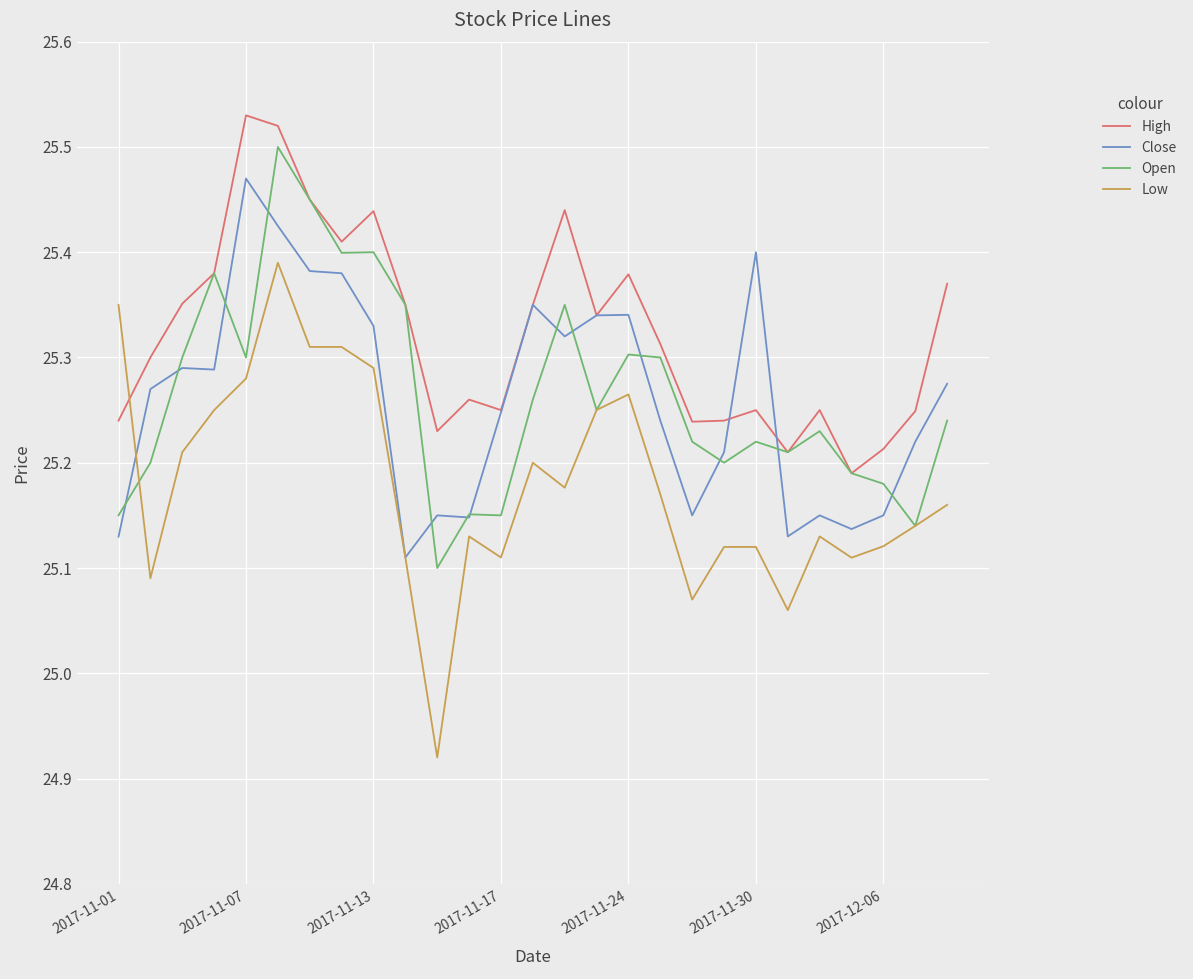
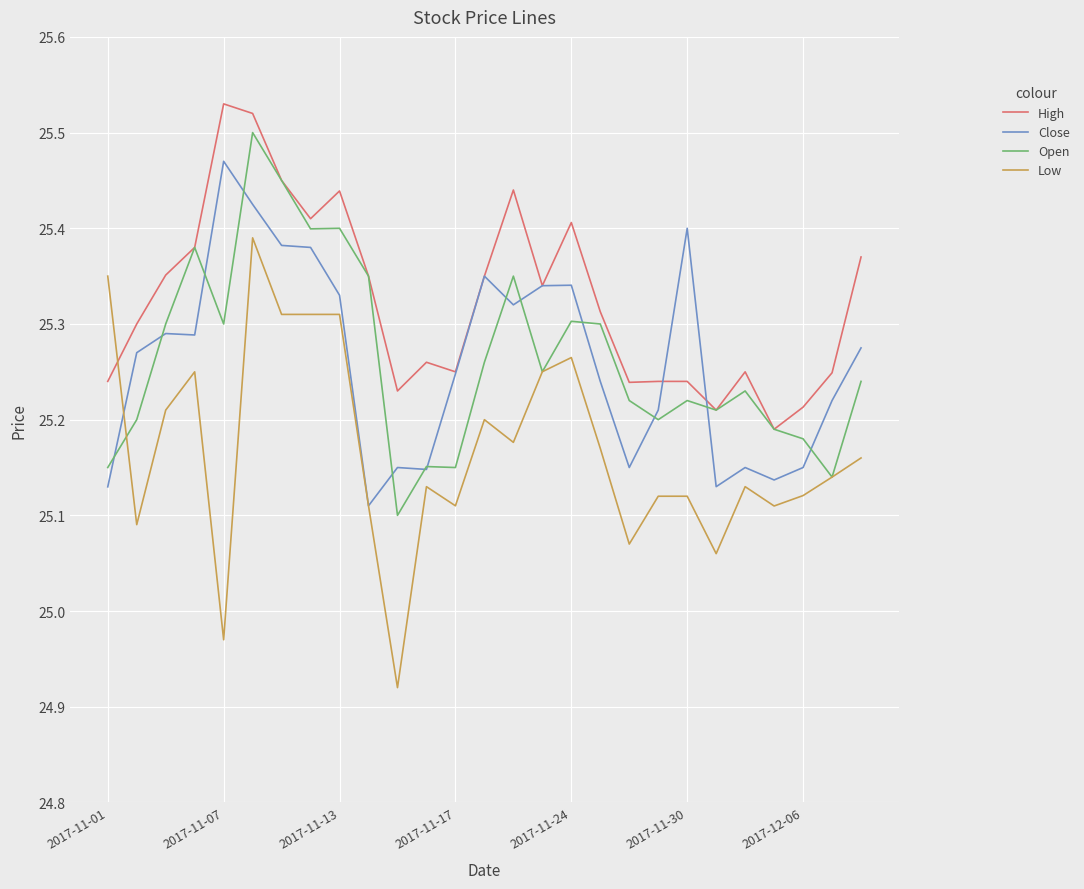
Low, 2017-11-07: 25.28 -> 24.97
Low, 2017-11-13: 25.29 -> 25.31
High, 2017-11-24: 25.38 -> 25.41
High, 2017-11-30: 25.25 -> 25.24
